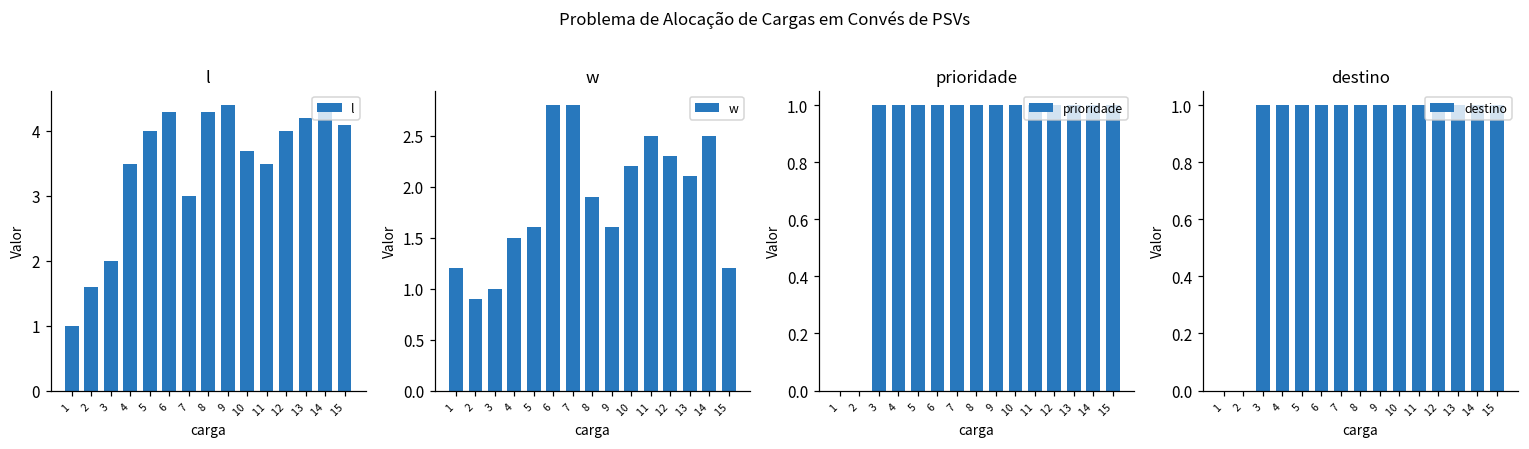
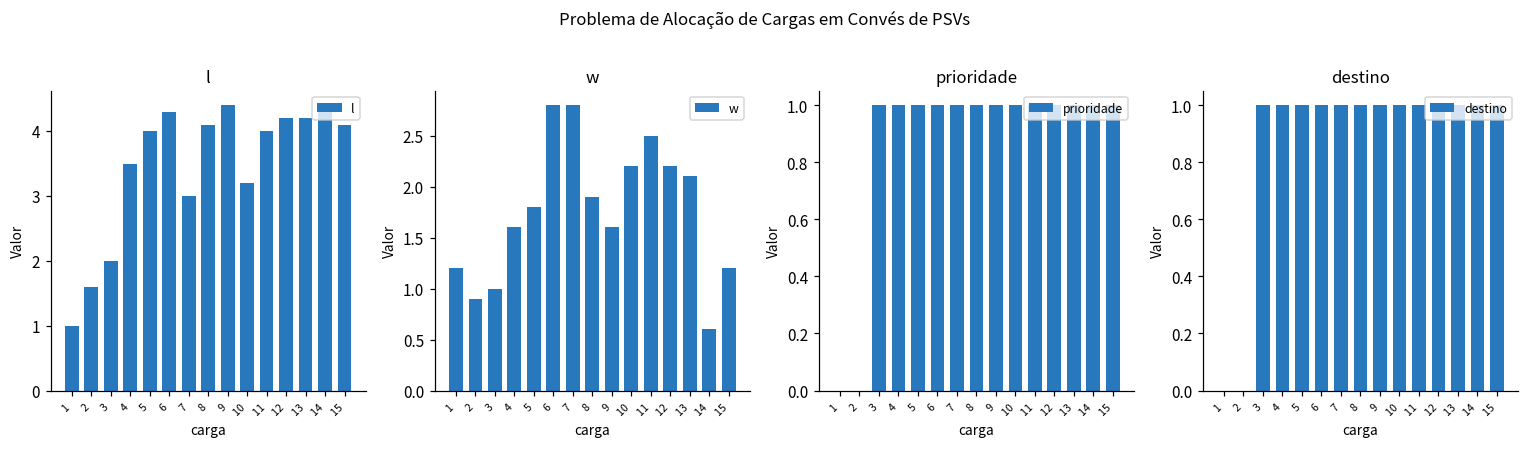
l, 8: 4.3 -> 4.1
l, 10: 3.7 -> 3.2
l, 11: 3.5 -> 4.0
l, 12: 4.0 -> 4.2
w, 4: 1.5 -> 1.6
w, 5: 1.6 -> 1.8
w, 12: 2.3 -> 2.2
w, 14: 2.5 -> 0.6
